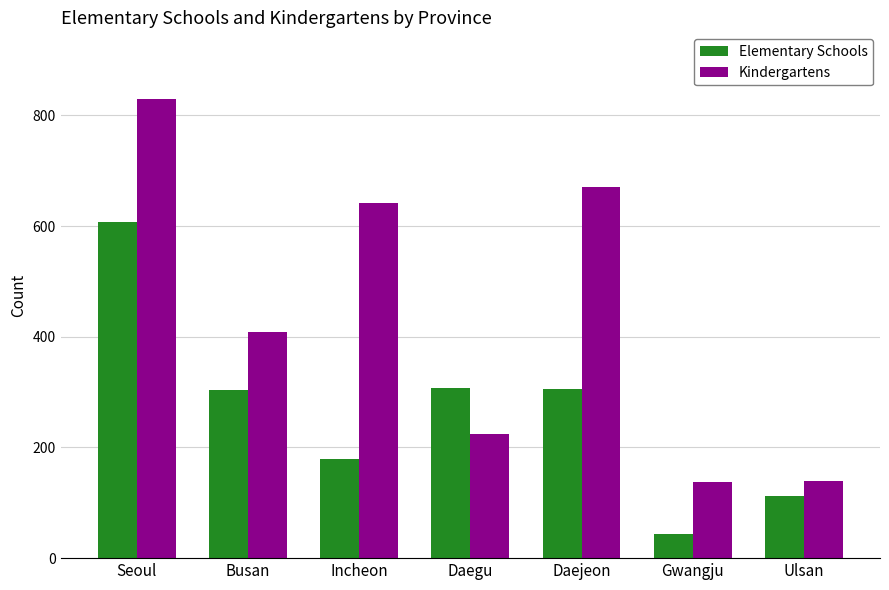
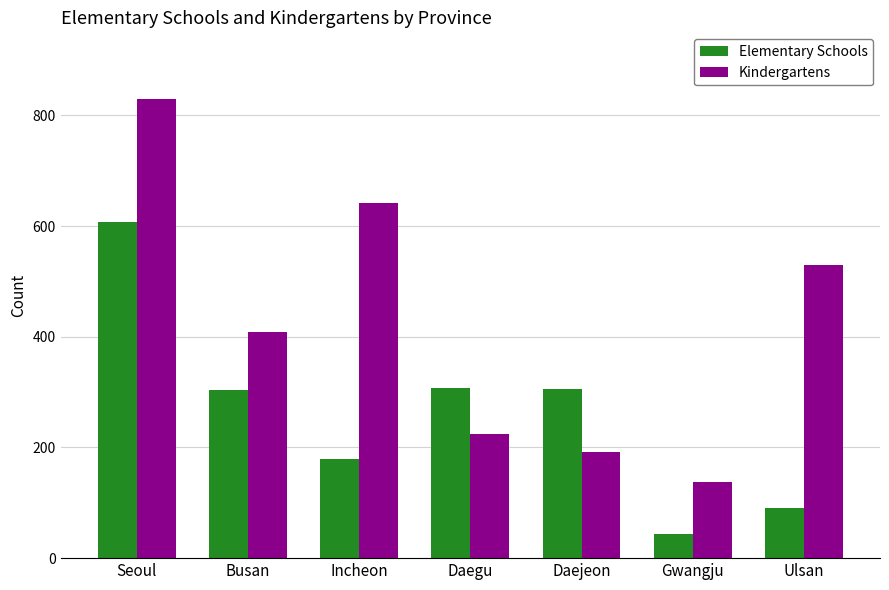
Kindergartens, Daejeon: 670 -> 190
Elementary Schools, Ulsan: 110 -> 90
Kindergartens, Ulsan: 140 -> 530
